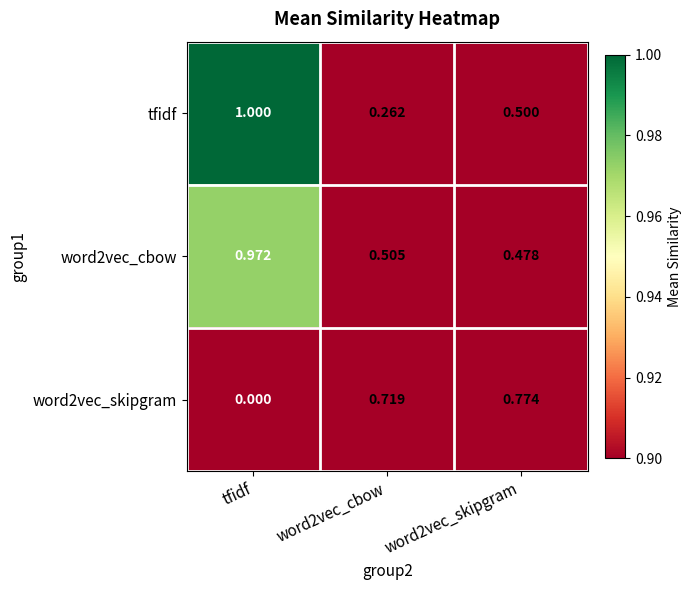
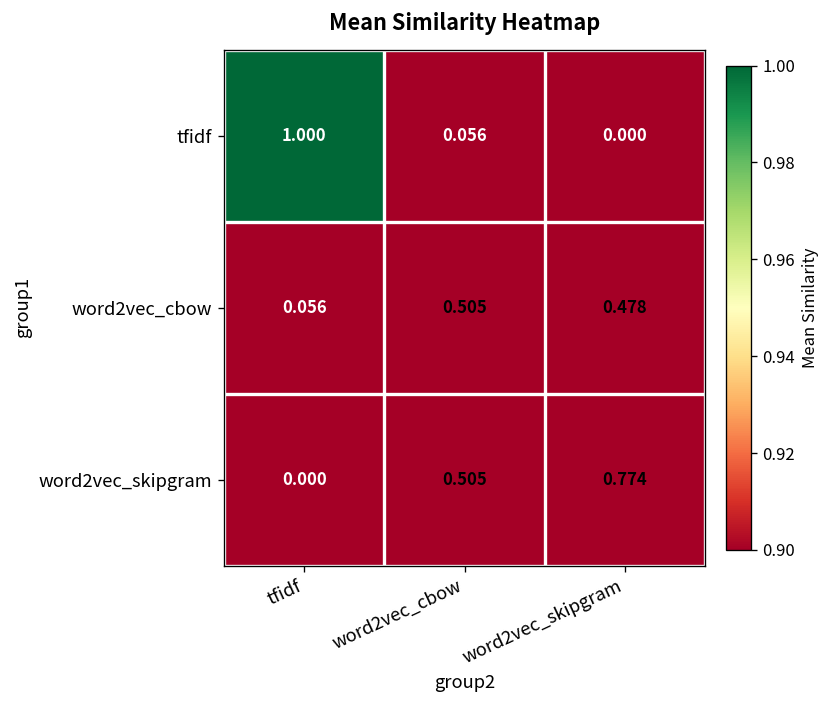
tfidf, word2vec_cbow: 0.262 -> 0.056
tfidf, word2vec_skipgram: 0.500 -> 0.000
word2vec_cbow, tfidf: 0.972 -> 0.056
word2vec_skipgram, word2vec_cbow: 0.719 -> 0.505
